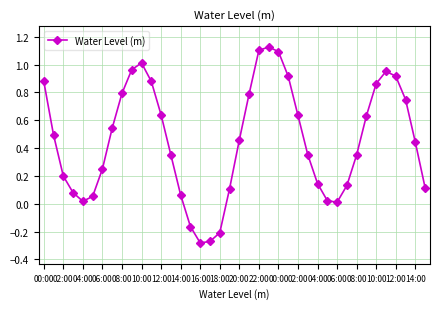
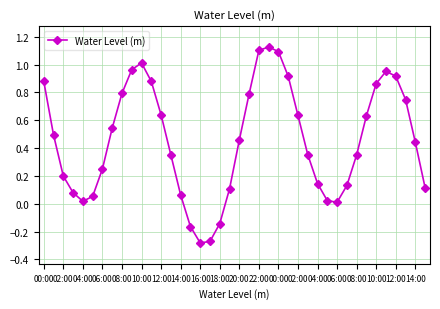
18:00: -0.21 -> -0.14
